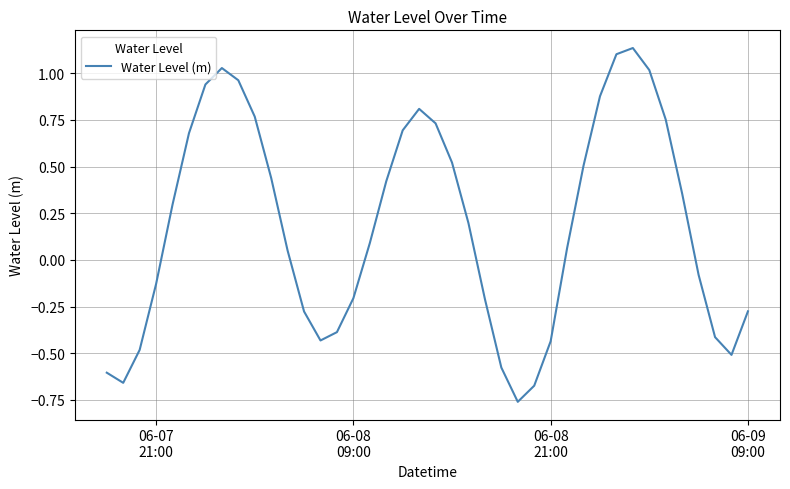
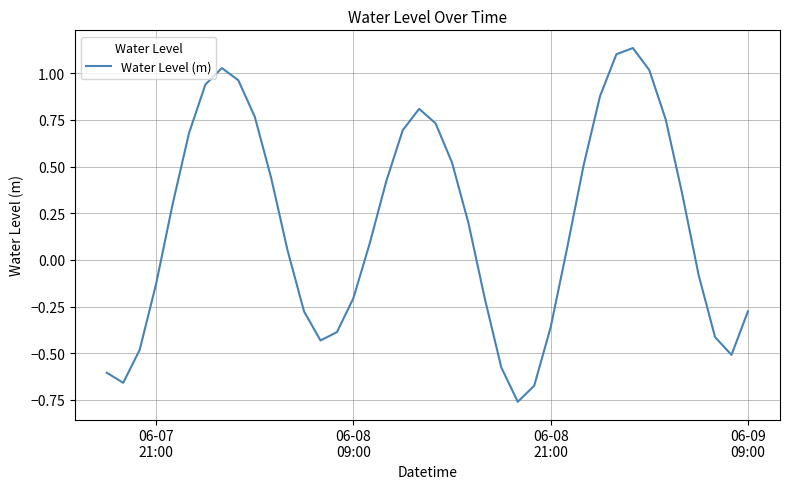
06-08 21:00: -0.44 -> -0.36
